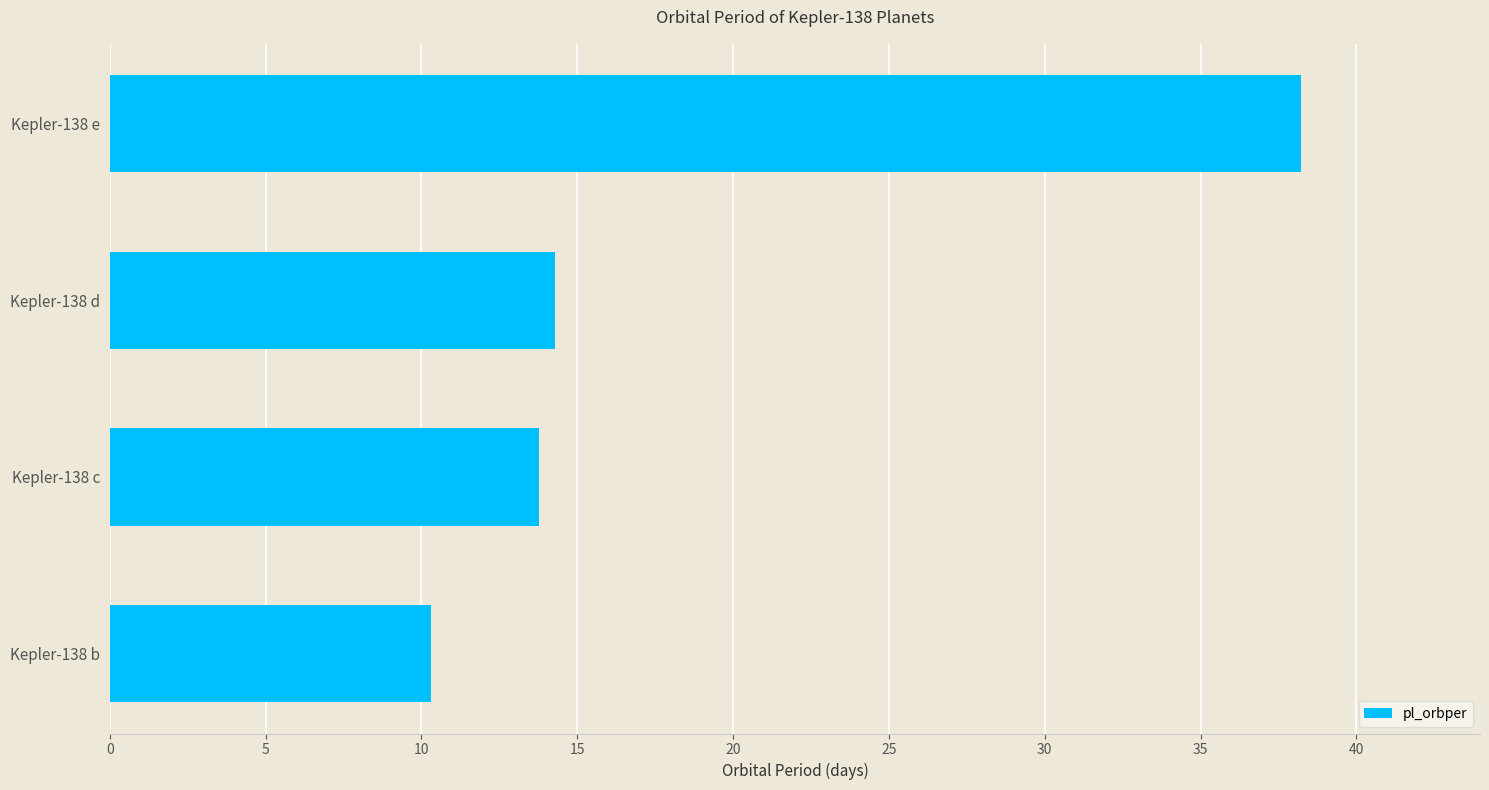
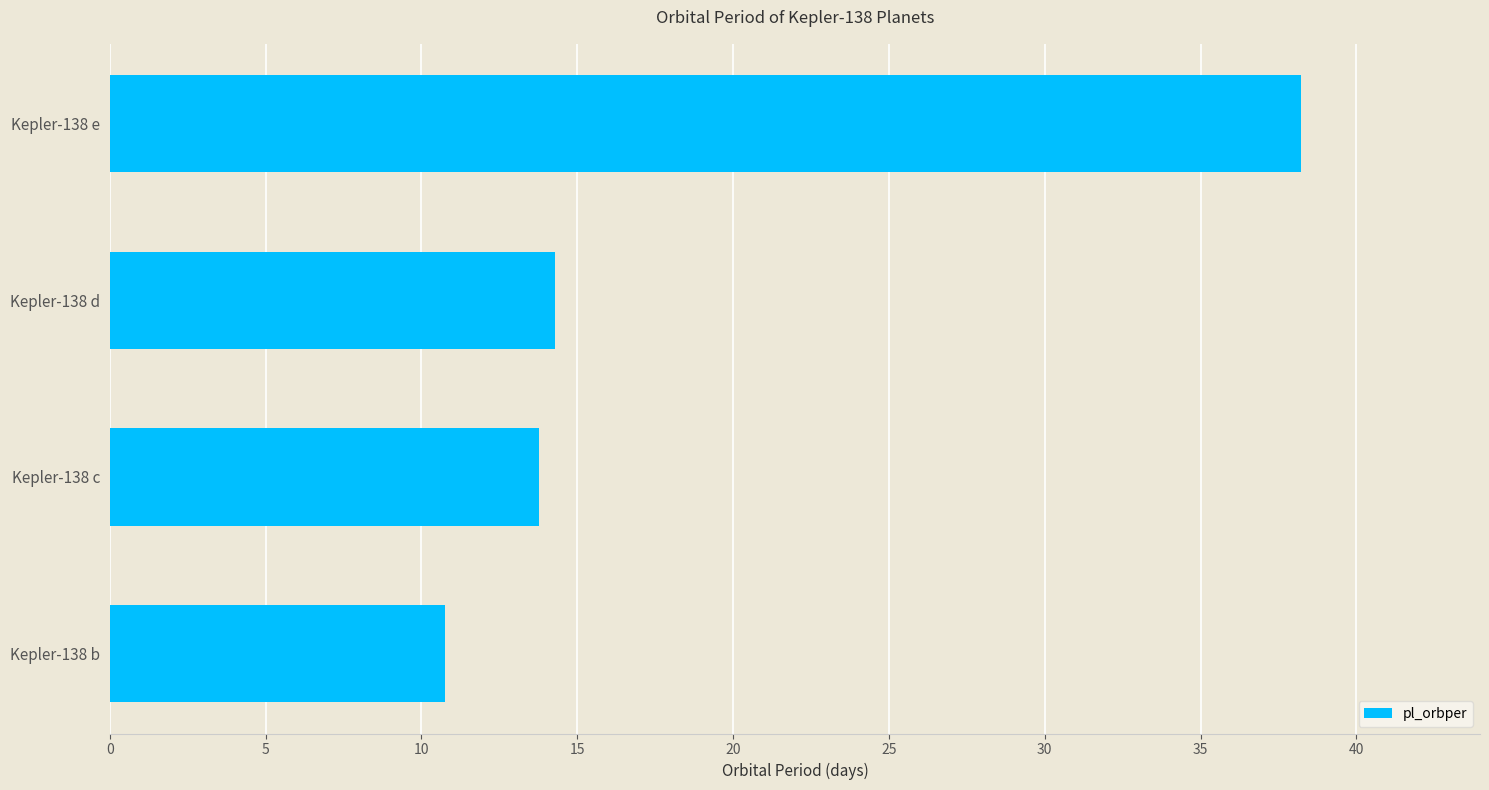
Kepler-138 b: 10.3 -> 10.8
